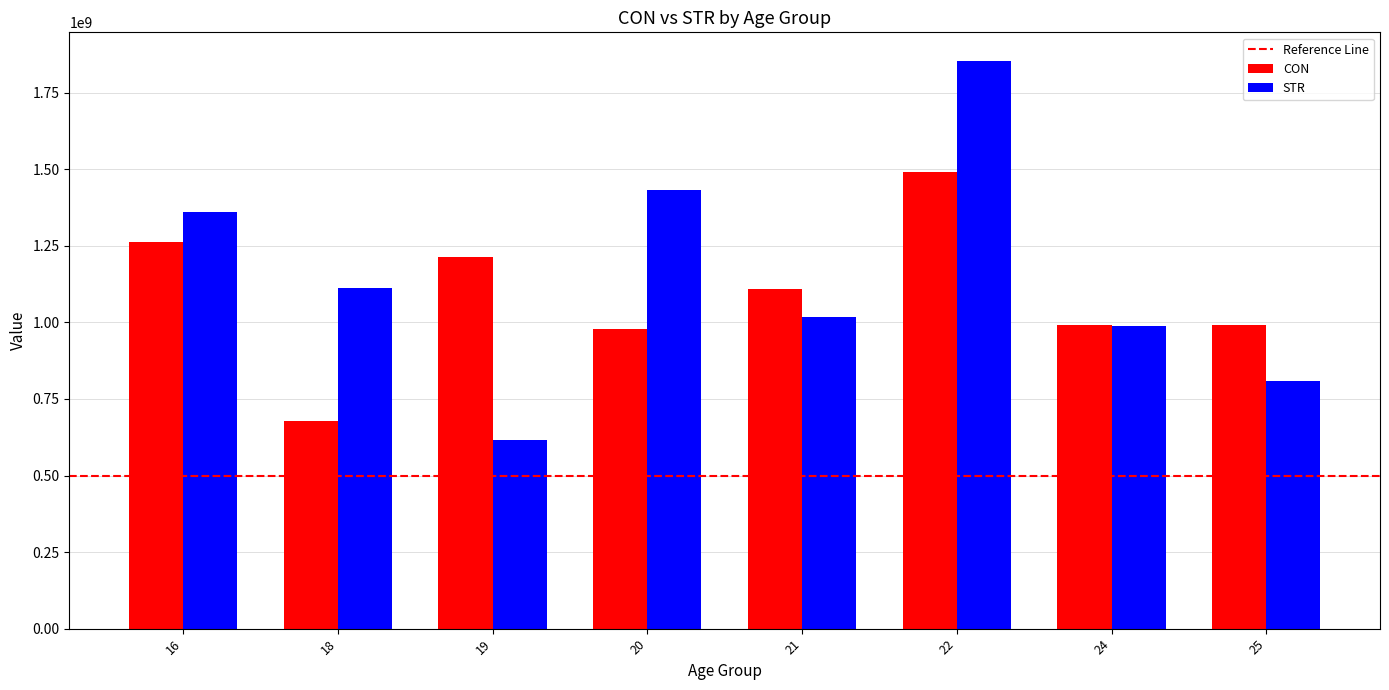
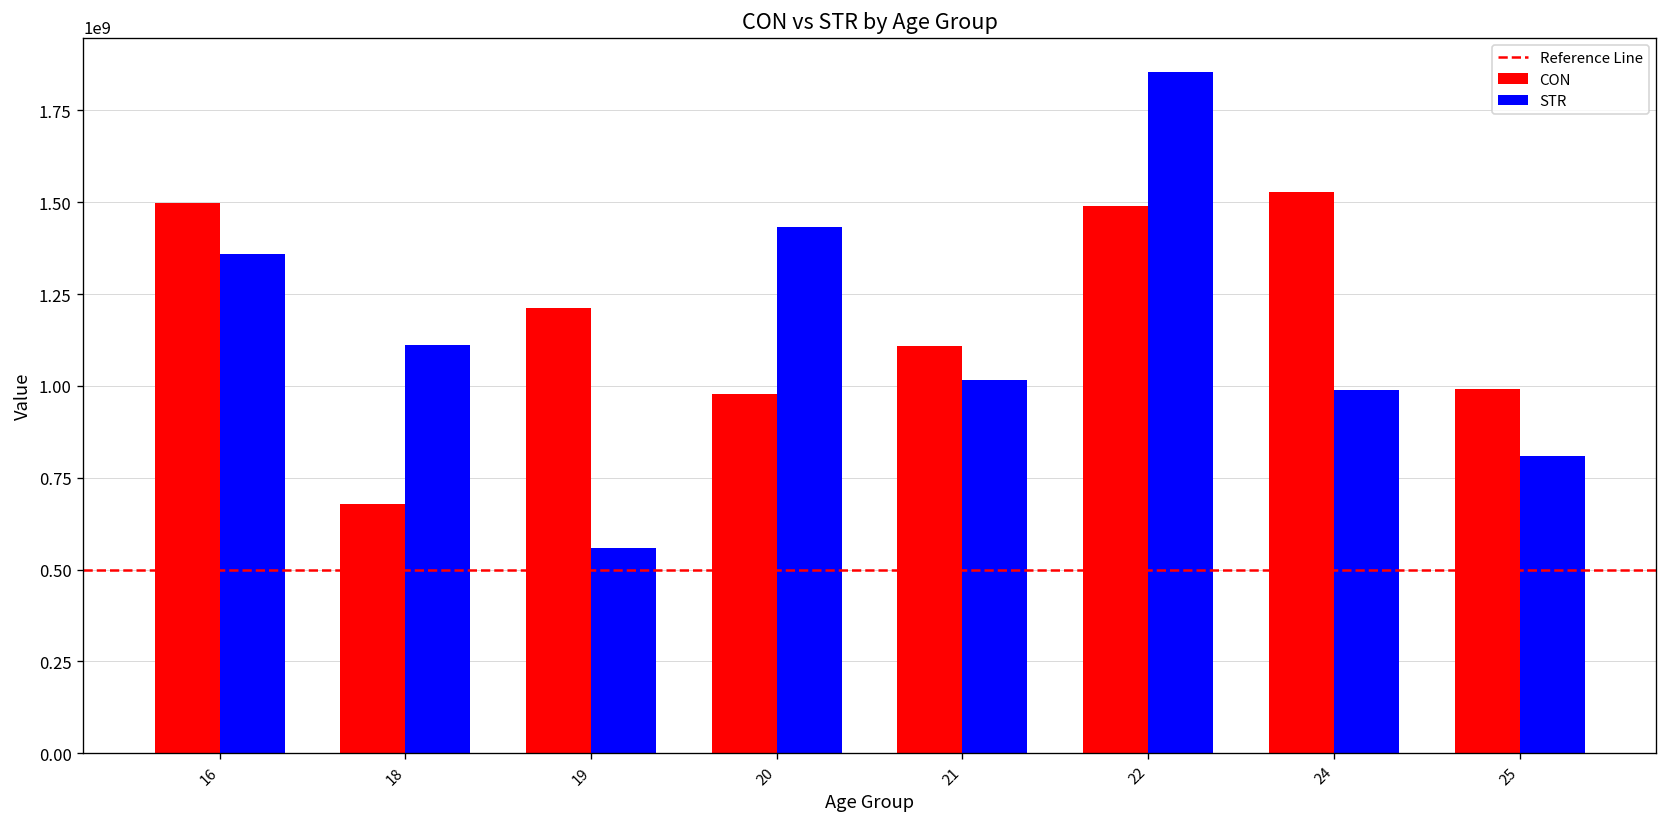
CON, 16: 1260000000 -> 1500000000
STR, 19: 620000000 -> 560000000
CON, 24: 990000000 -> 1530000000
